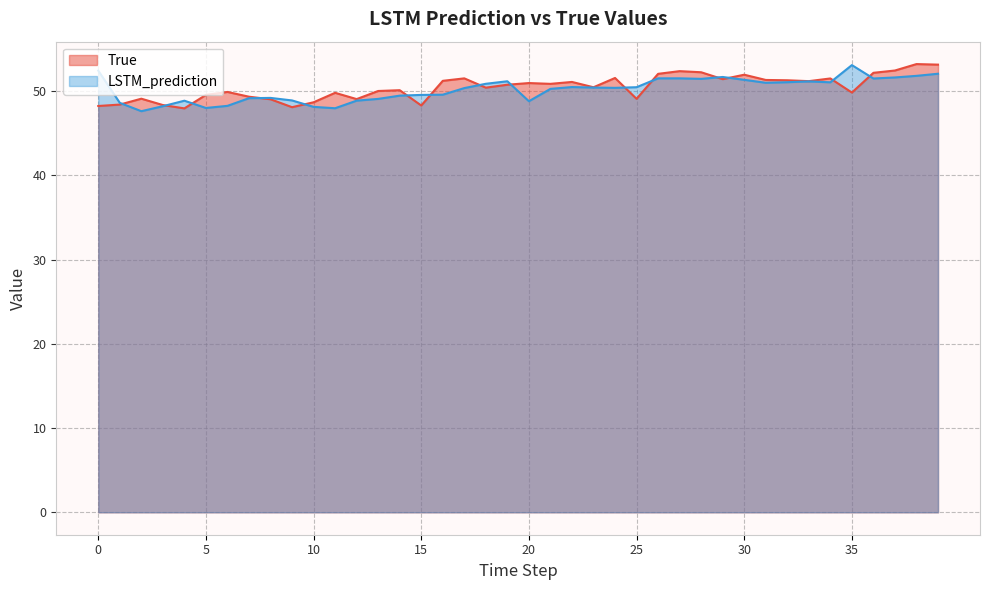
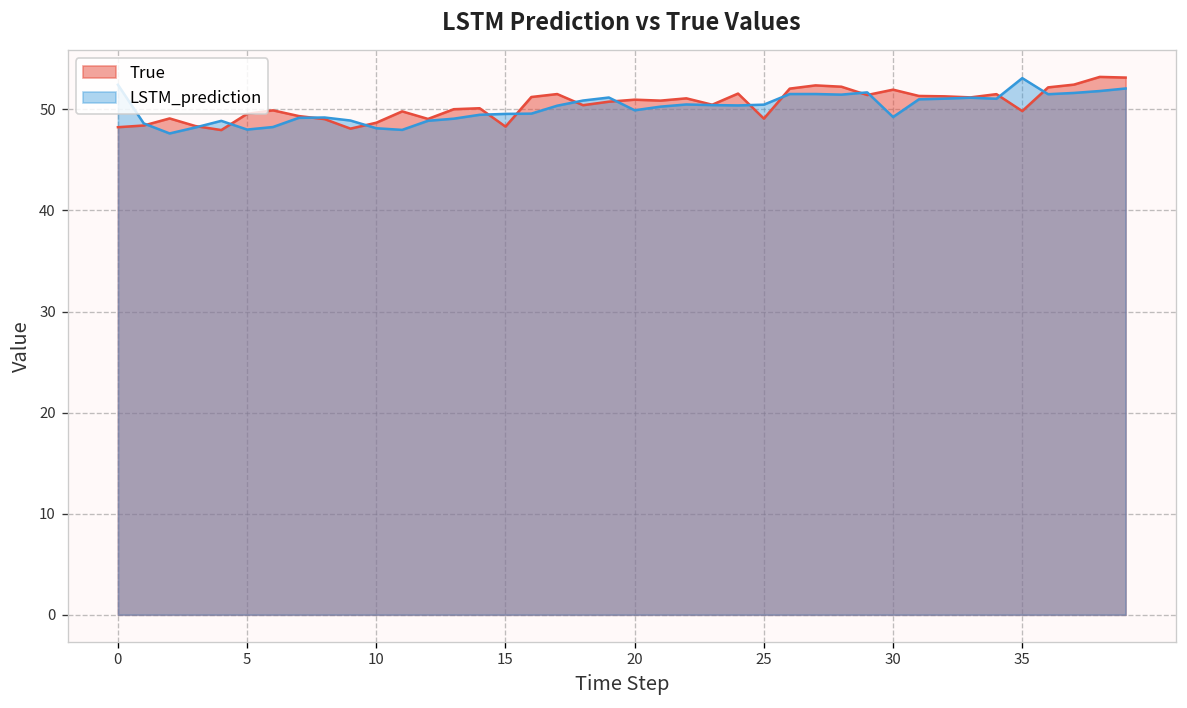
LSTM_prediction, 20: 49 -> 50
LSTM_prediction, 30: 51 -> 49
